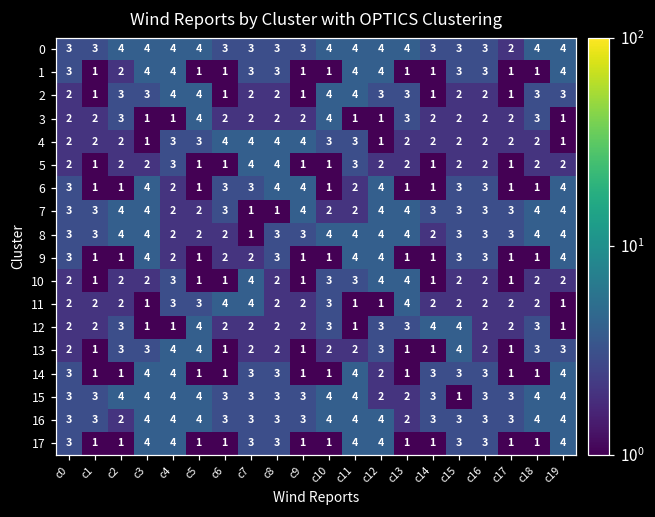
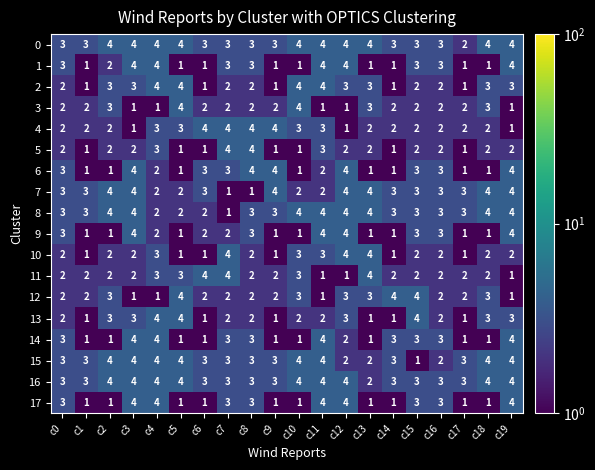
8, c14: 2 -> 3
11, c3: 1 -> 2
15, c16: 3 -> 2
16, c2: 2 -> 4
